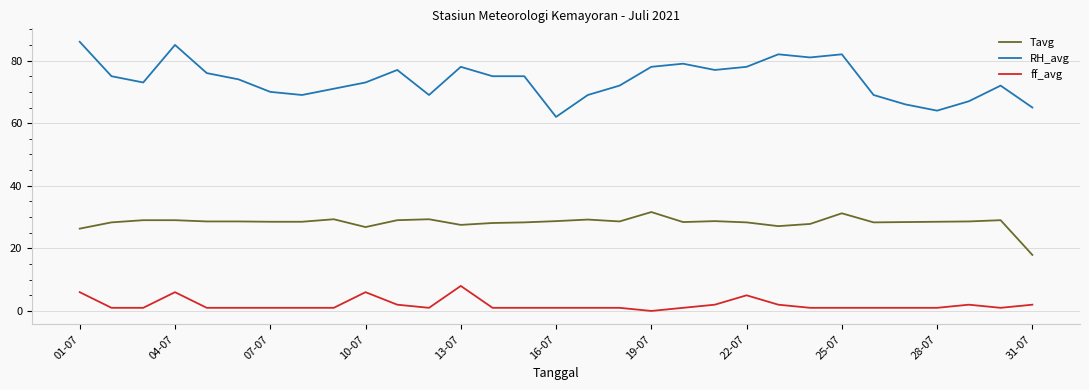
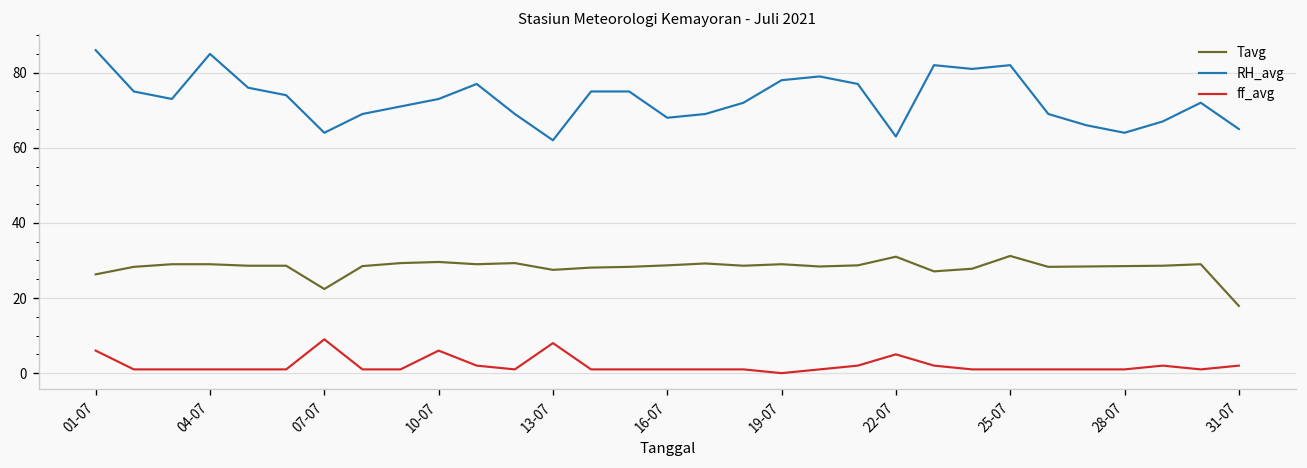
ff_avg, 04-07: 6 -> 1
Tavg, 07-07: 29 -> 22
RH_avg, 07-07: 70 -> 64
ff_avg, 07-07: 1 -> 9
Tavg, 10-07: 27 -> 30
RH_avg, 13-07: 78 -> 62
RH_avg, 16-07: 62 -> 68
Tavg, 19-07: 32 -> 29
Tavg, 22-07: 28 -> 31
RH_avg, 22-07: 78 -> 63
